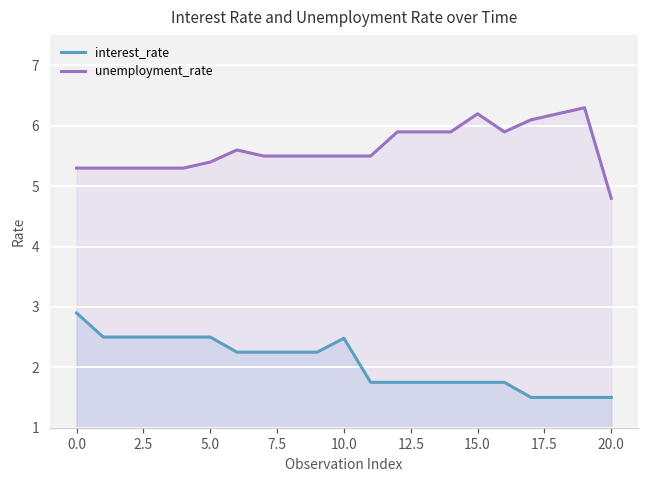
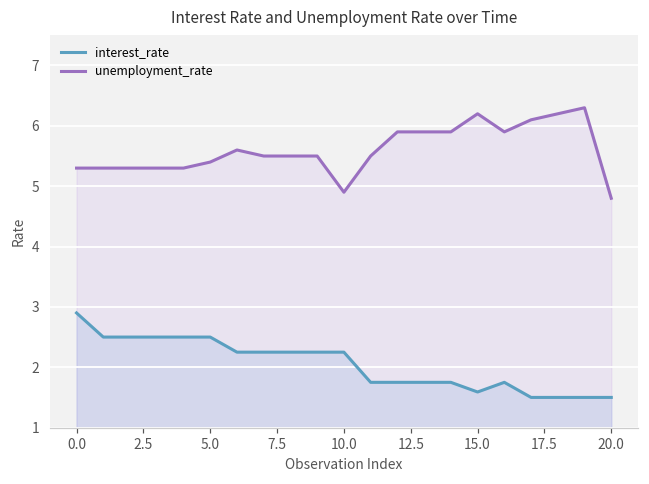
interest_rate, 10.0: 2.5 -> 2.3
unemployment_rate, 10.0: 5.5 -> 4.9
interest_rate, 15.0: 1.8 -> 1.6
